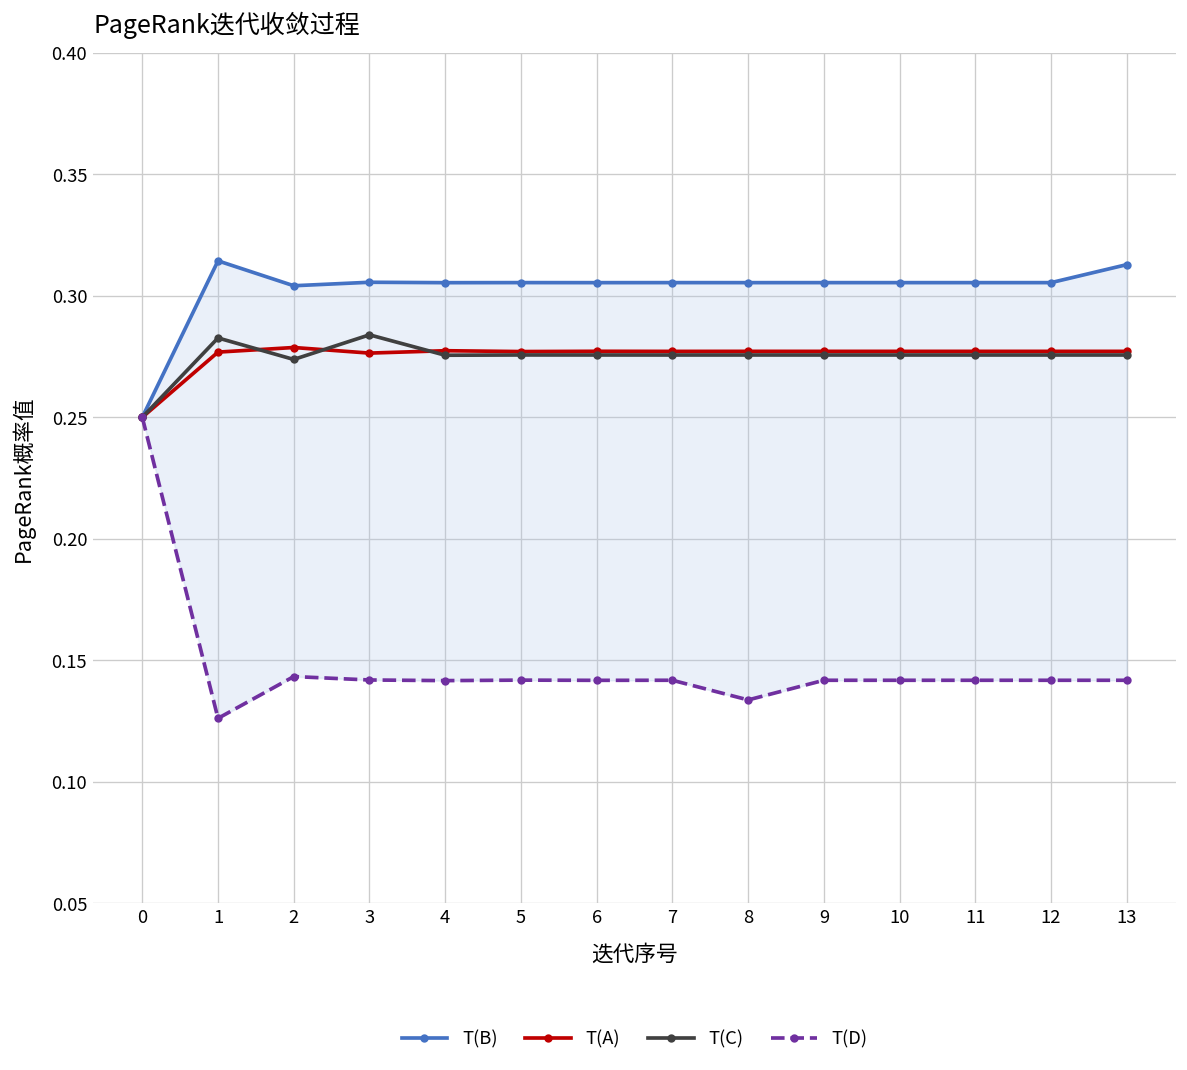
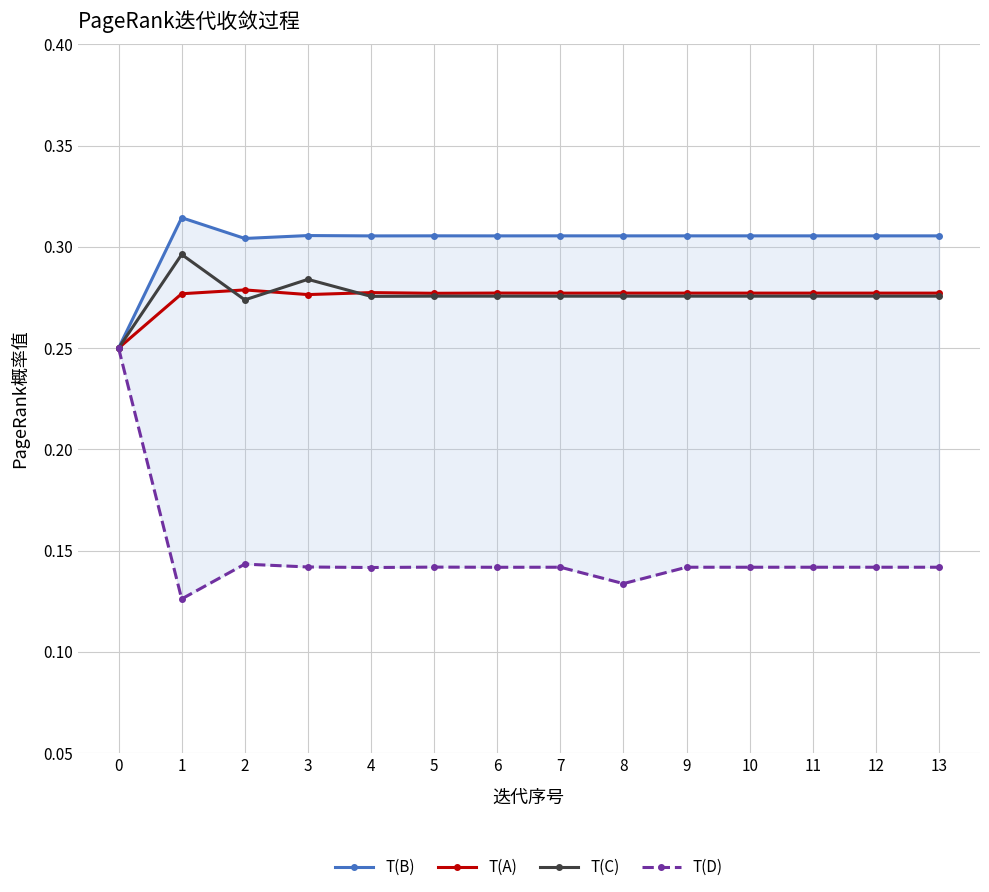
T(C), 1: 0.283 -> 0.296
T(B), 13: 0.313 -> 0.305
